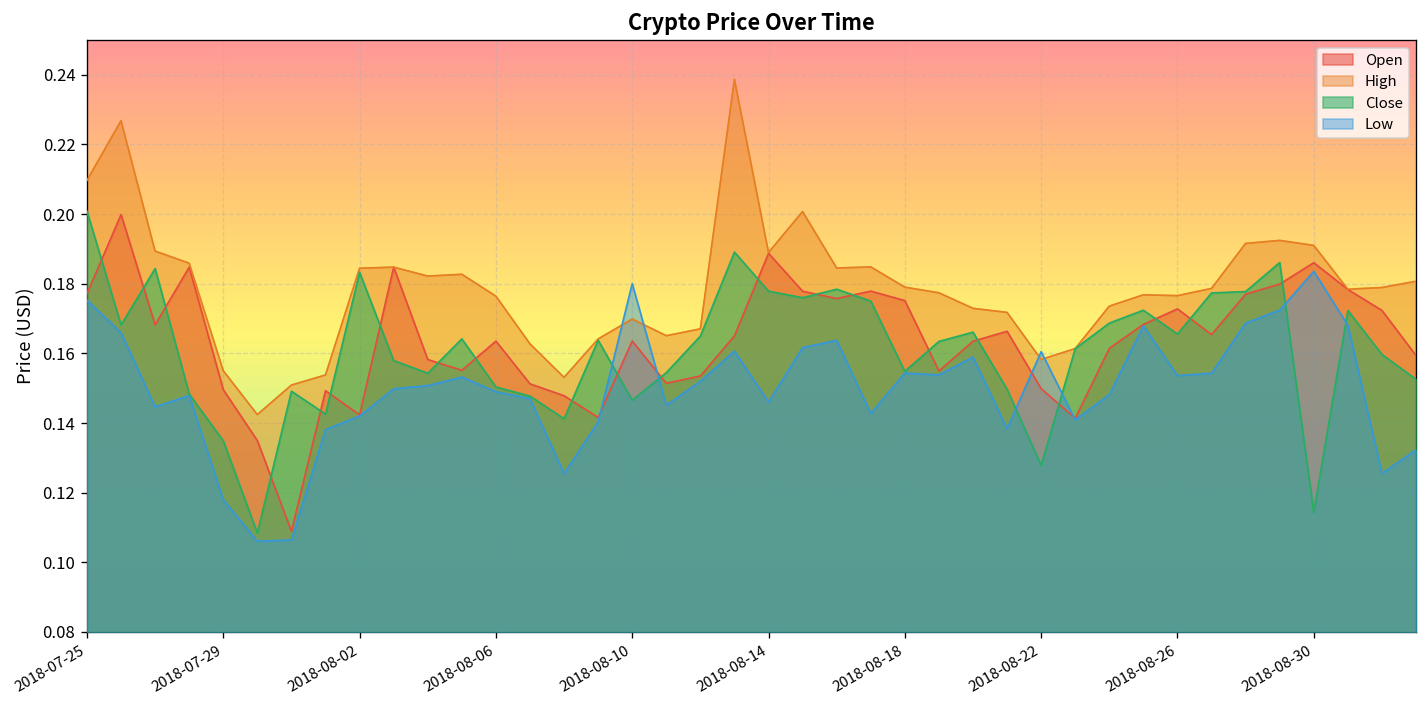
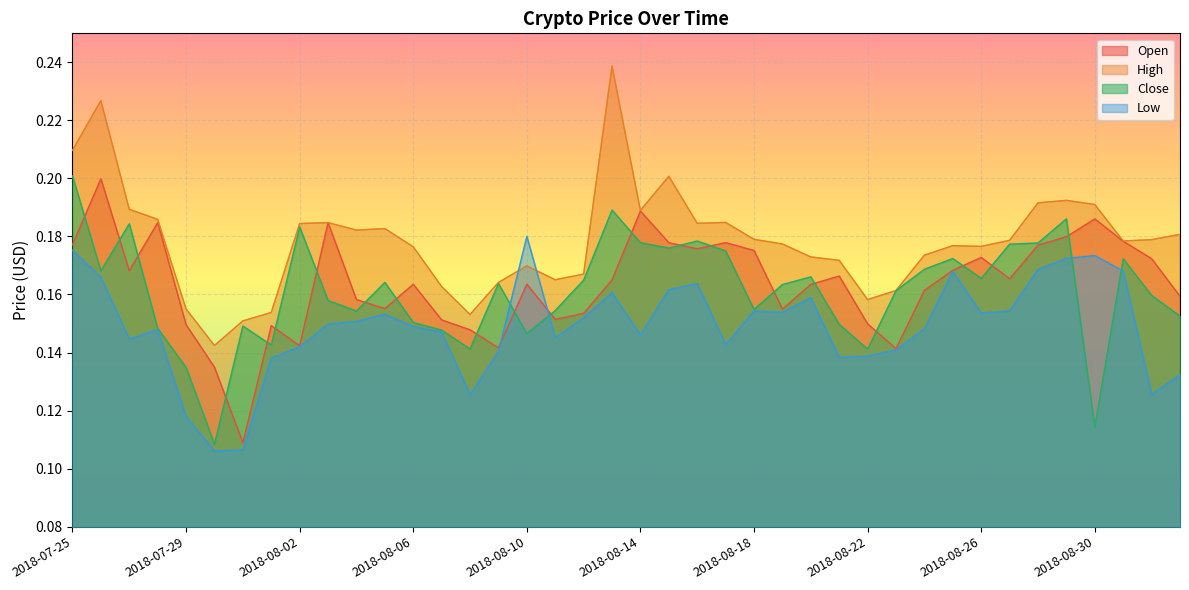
Close, 2018-08-22: 0.128 -> 0.141
Low, 2018-08-22: 0.161 -> 0.139
Low, 2018-08-30: 0.184 -> 0.173
